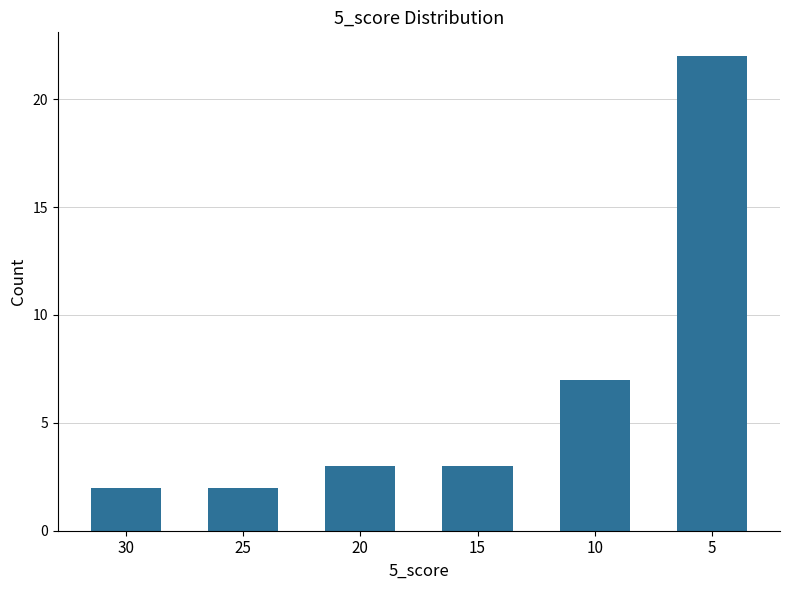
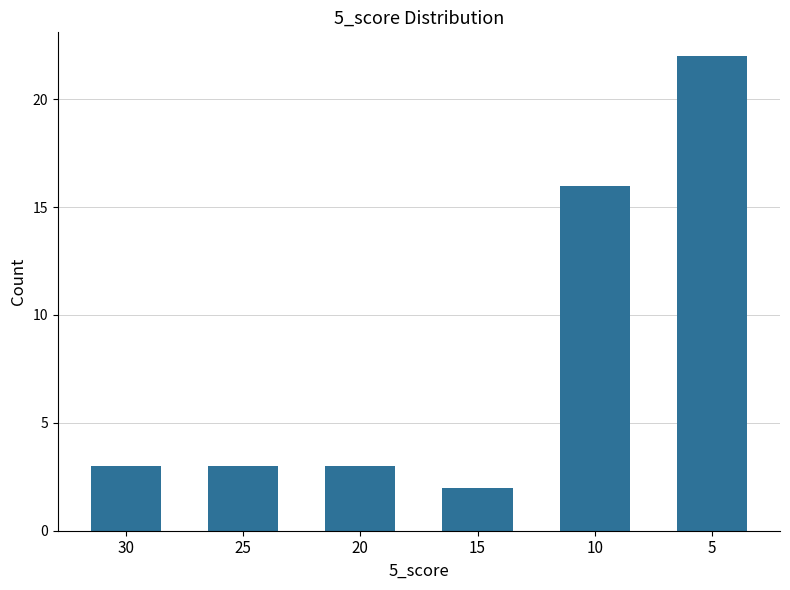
30: 2 -> 3
25: 2 -> 3
15: 3 -> 2
10: 7 -> 16
